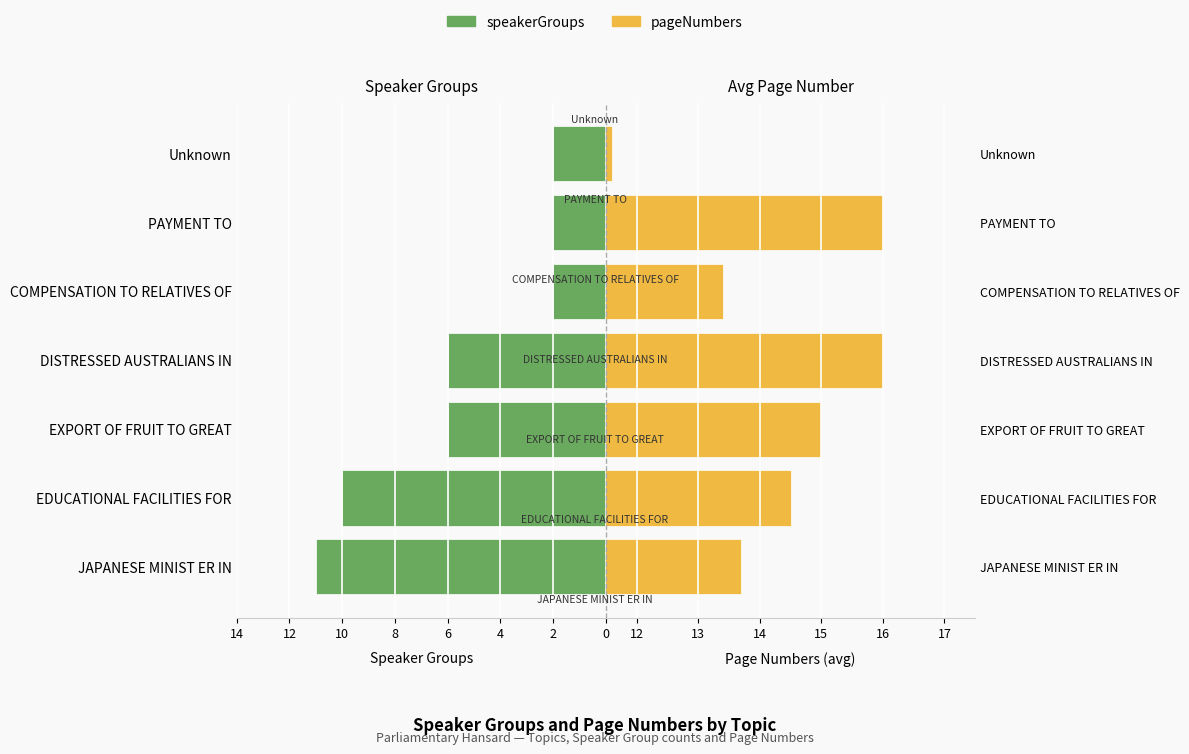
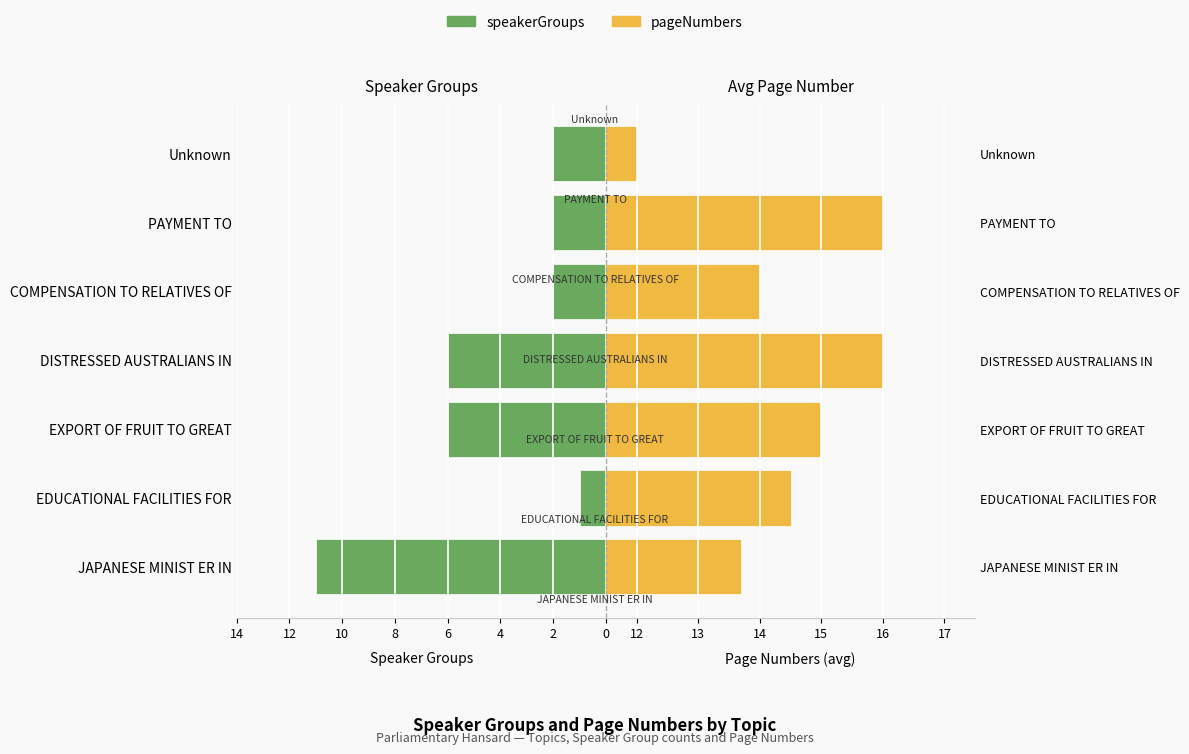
Speaker Groups, EDUCATIONAL FACILITIES FOR: 10 -> 1
Avg Page Number, Unknown: 11.6 -> 12.0
Avg Page Number, COMPENSATION TO RELATIVES OF: 13.4 -> 14.0
